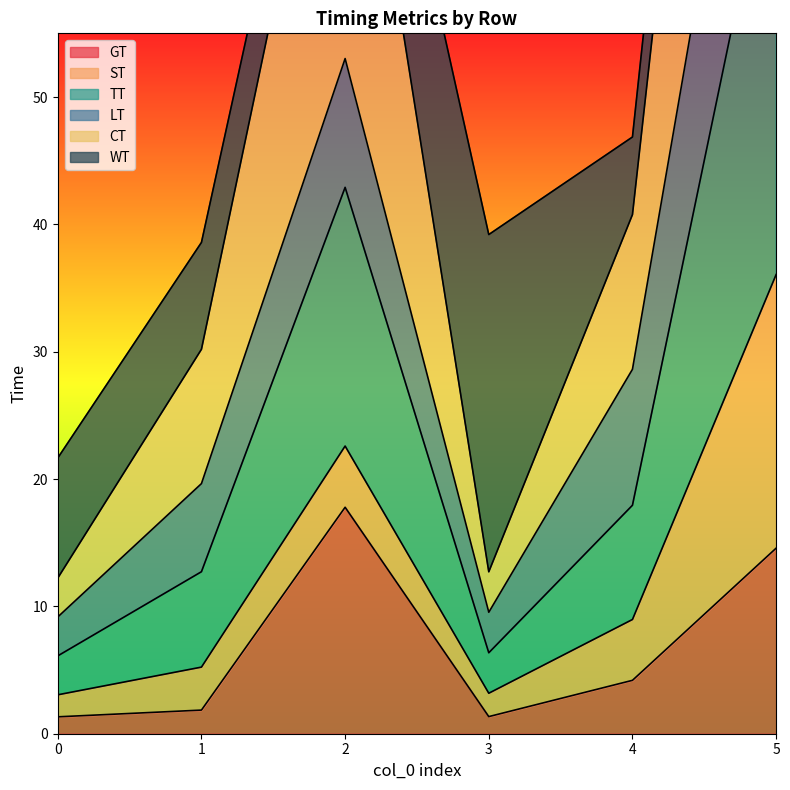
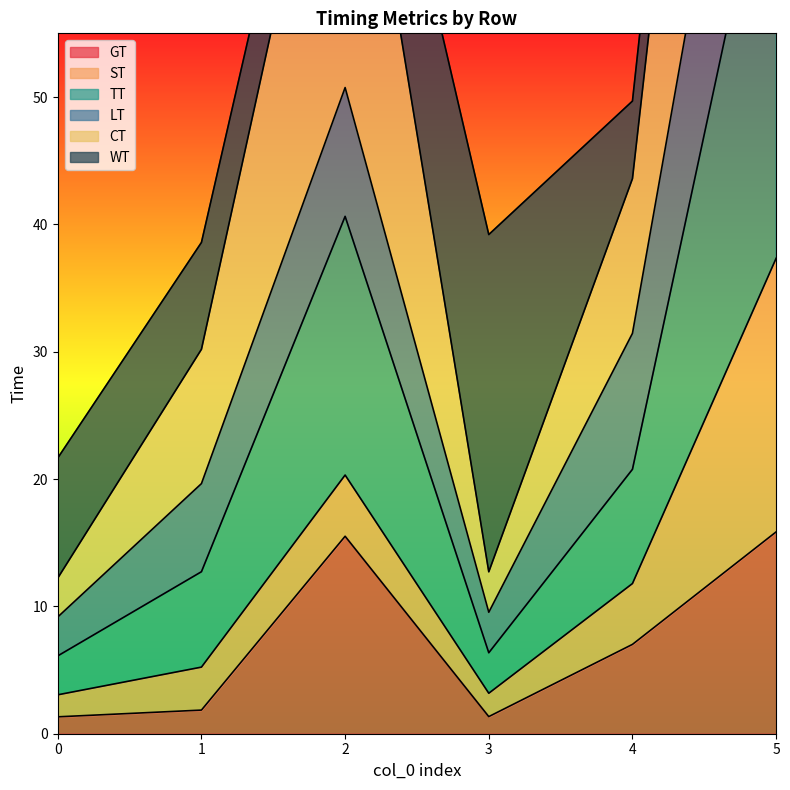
GT, 2: 17.8 -> 15.5
GT, 4: 4.2 -> 7.0
GT, 5: 14.6 -> 15.9
